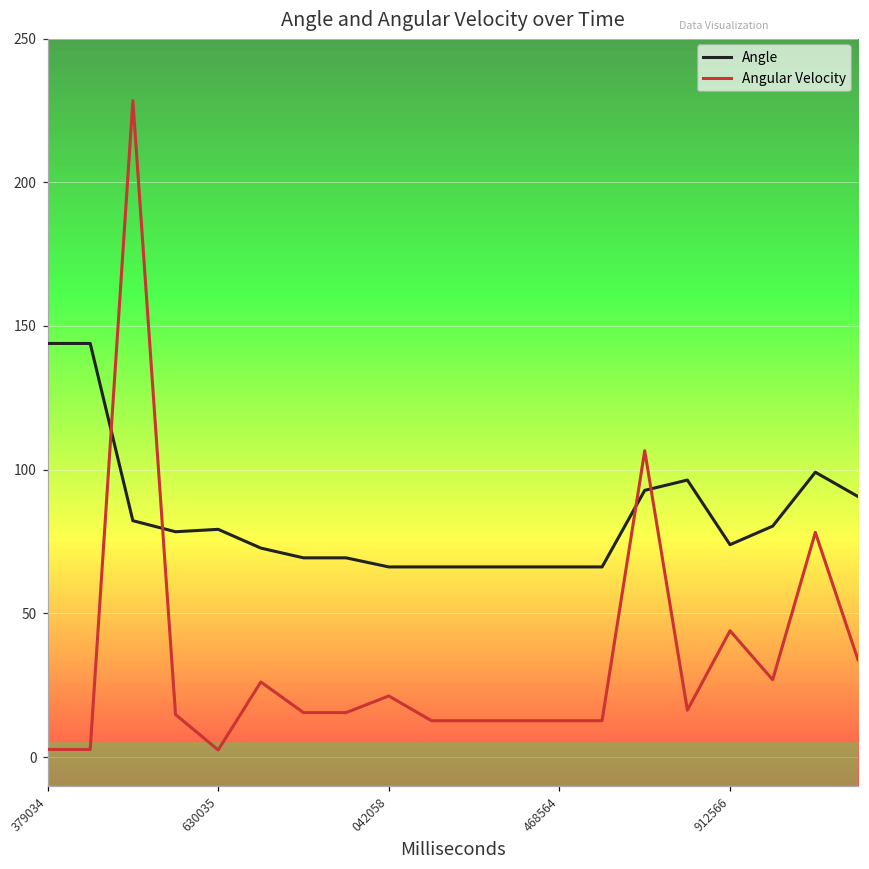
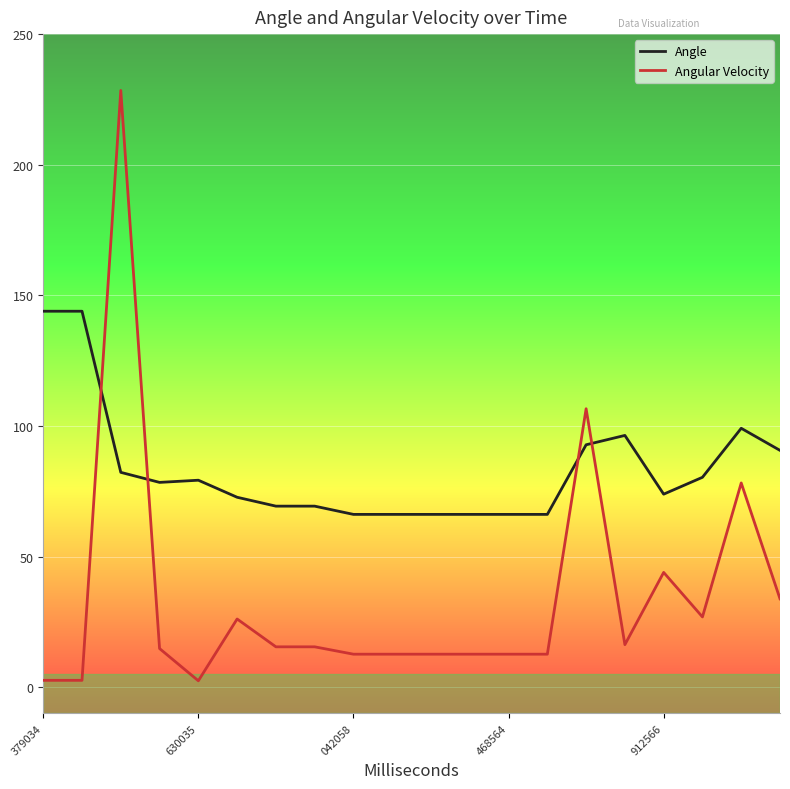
Angular Velocity, 042058: 21 -> 13
